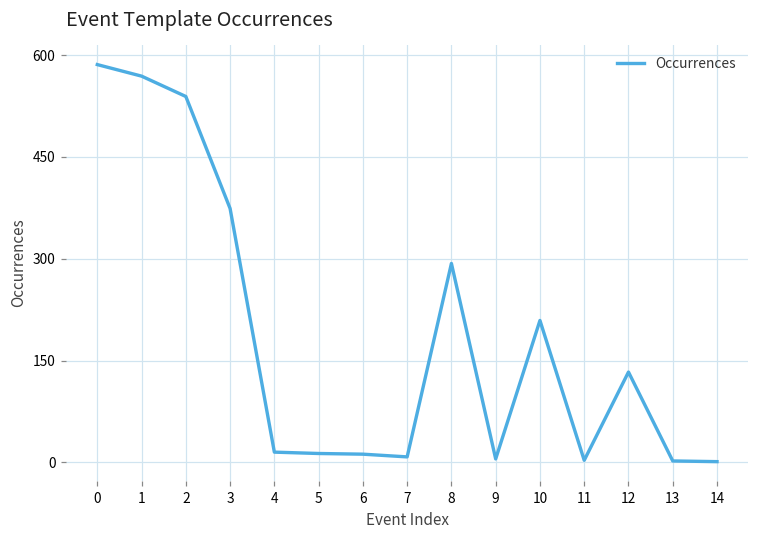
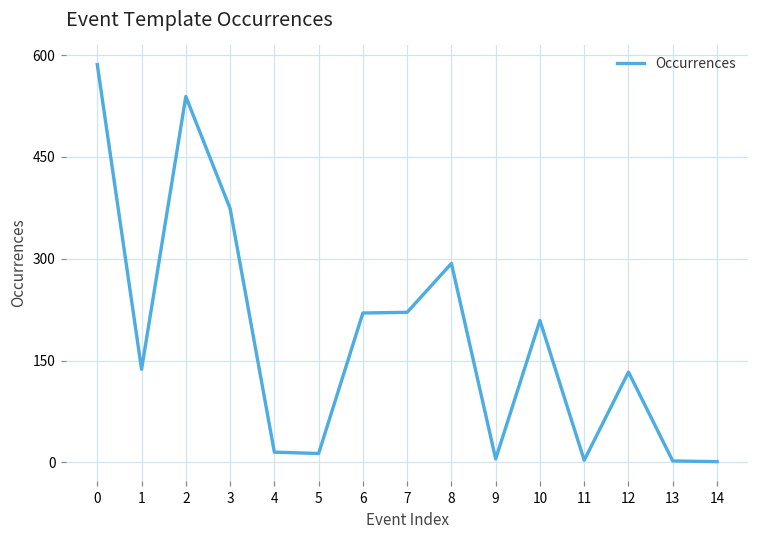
1: 570 -> 140
6: 10 -> 220
7: 10 -> 220
